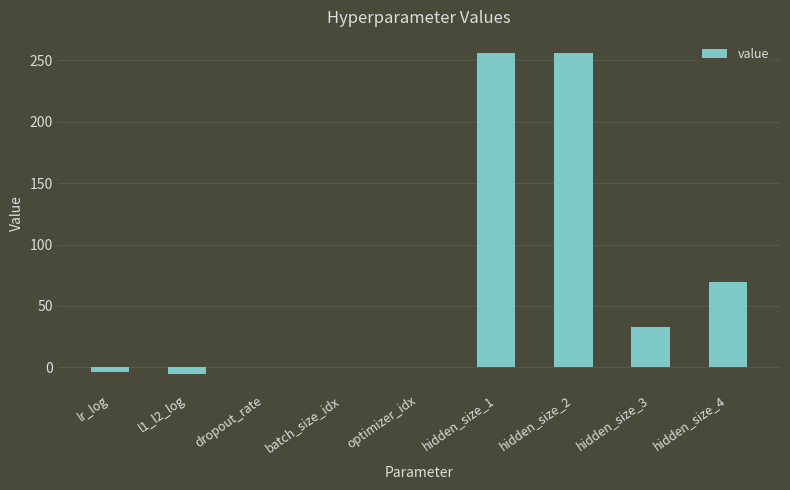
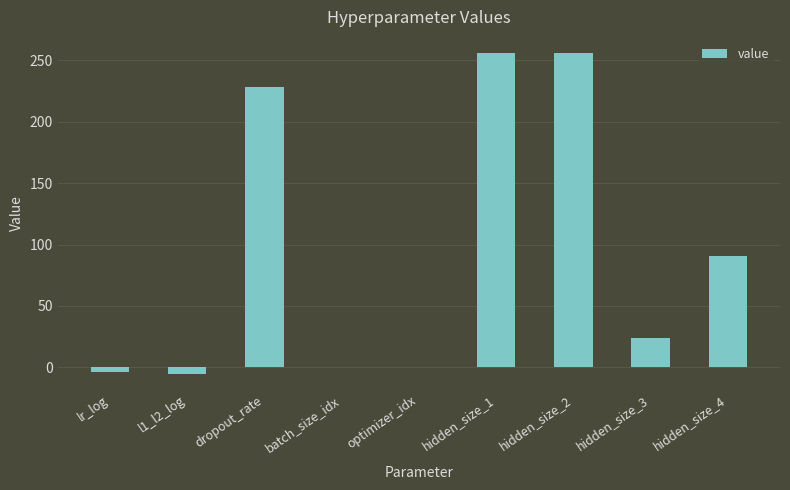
dropout_rate: 1 -> 228
hidden_size_3: 33 -> 24
hidden_size_4: 70 -> 91
